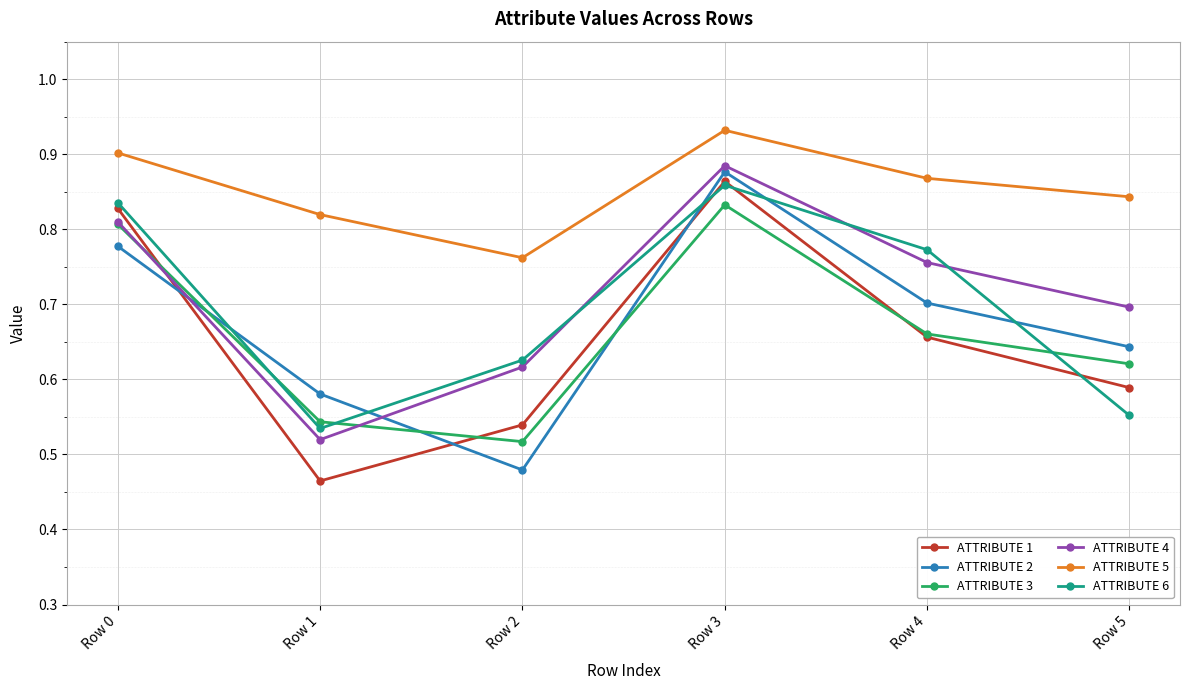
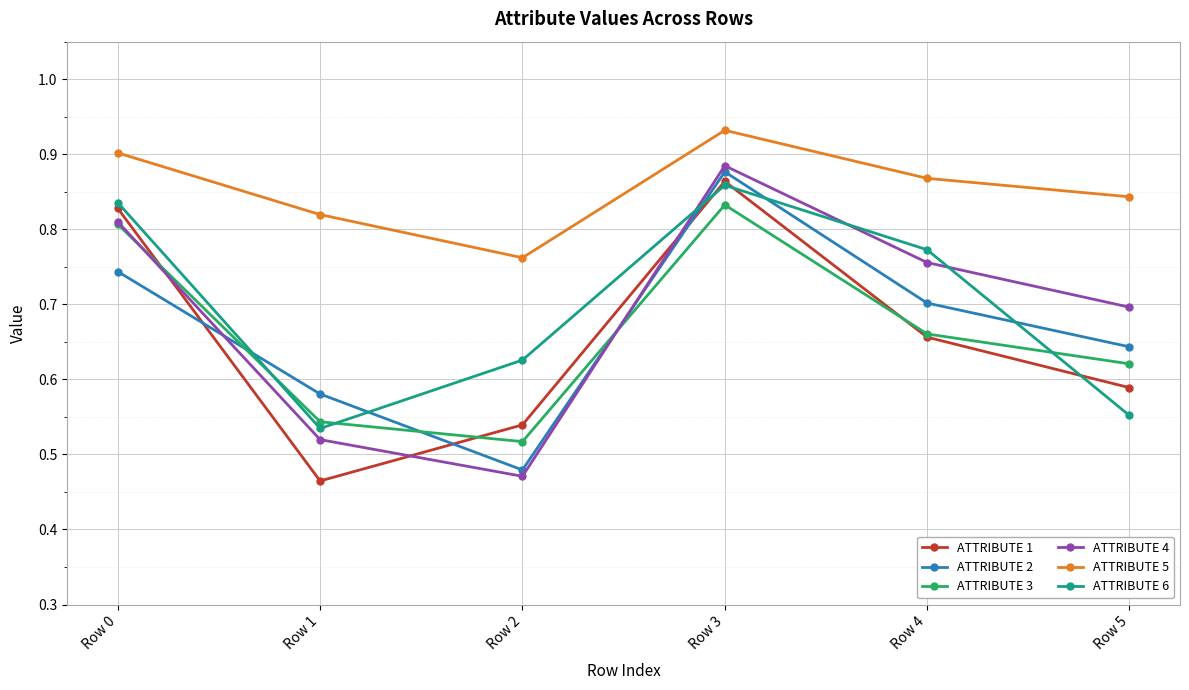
ATTRIBUTE 2, Row 0: 0.78 -> 0.74
ATTRIBUTE 4, Row 2: 0.62 -> 0.47
